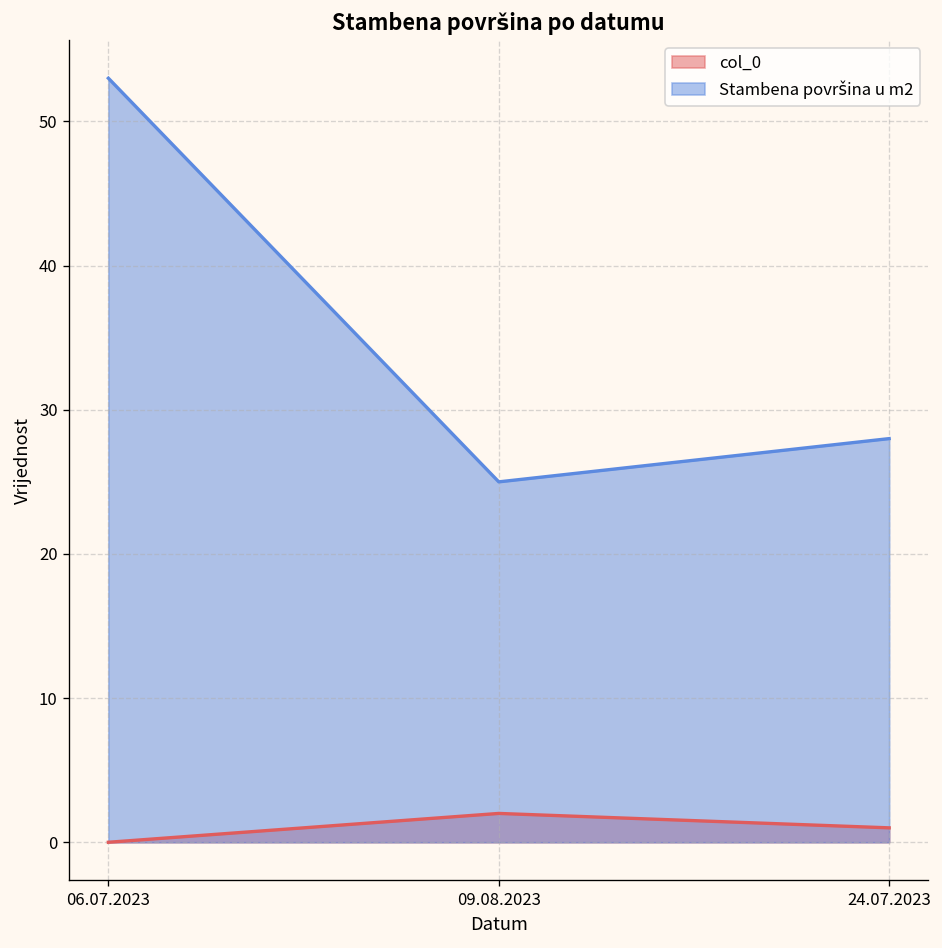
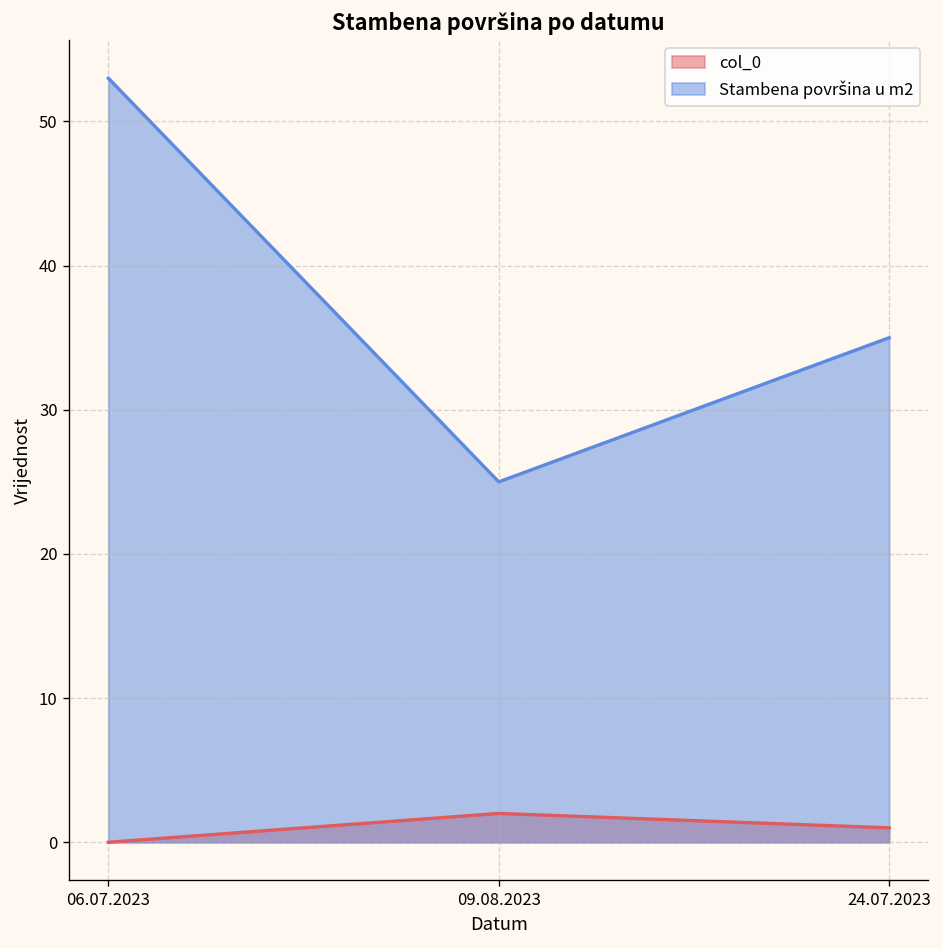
Stambena površina u m2, 24.07.2023: 28 -> 35
